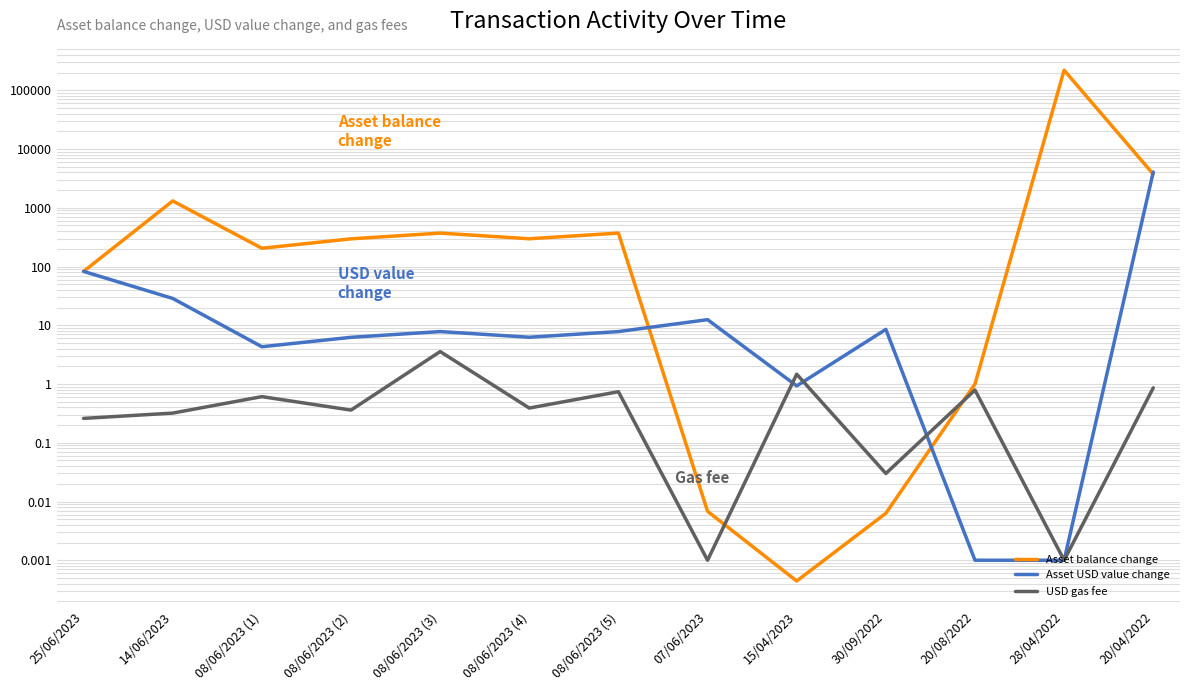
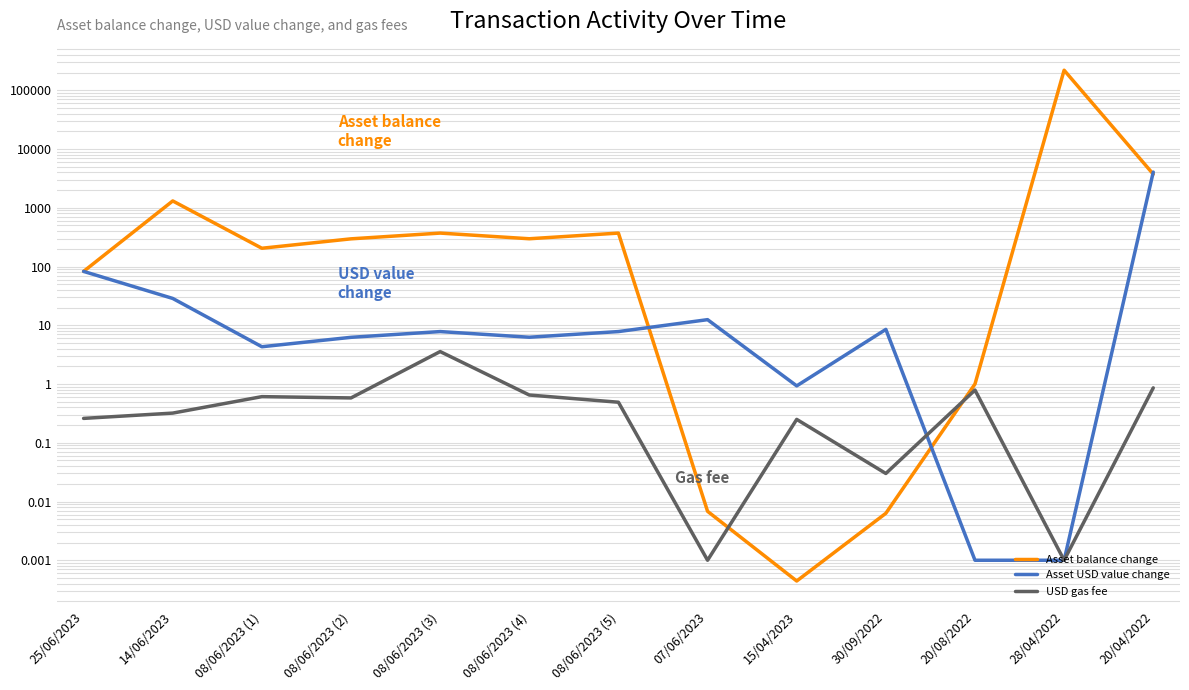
USD gas fee, 08/06/2023 (2): 0.4 -> 0.6
USD gas fee, 08/06/2023 (4): 0.4 -> 0.7
USD gas fee, 08/06/2023 (5): 0.7 -> 0.5
USD gas fee, 15/04/2023: 1.5 -> 0.25
